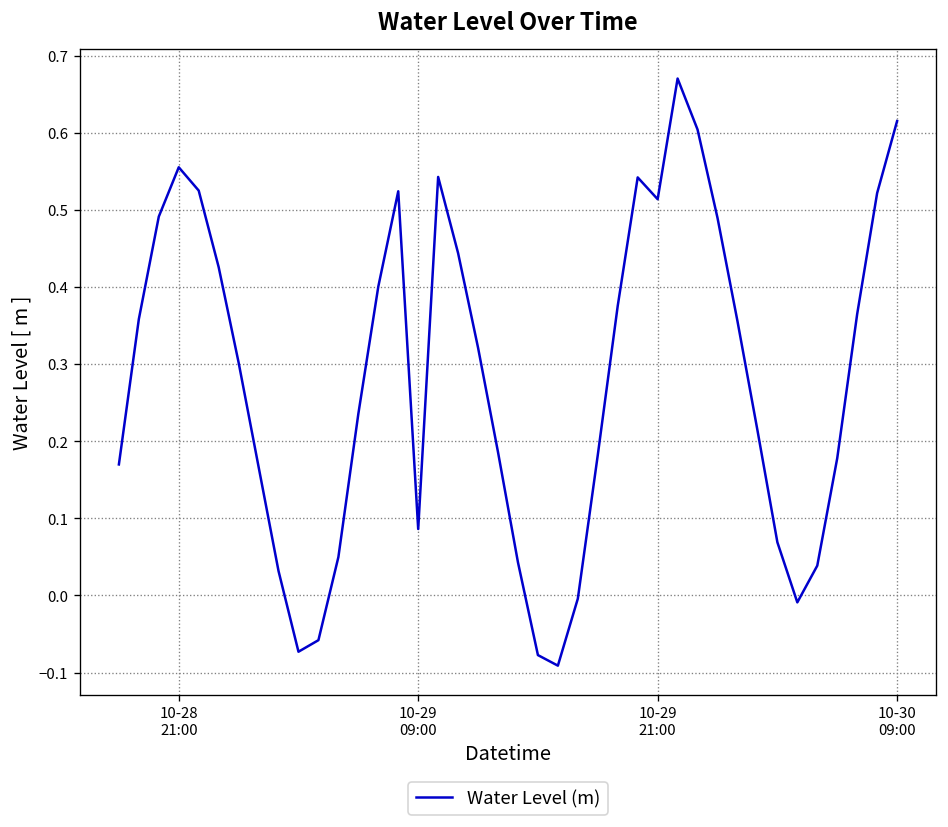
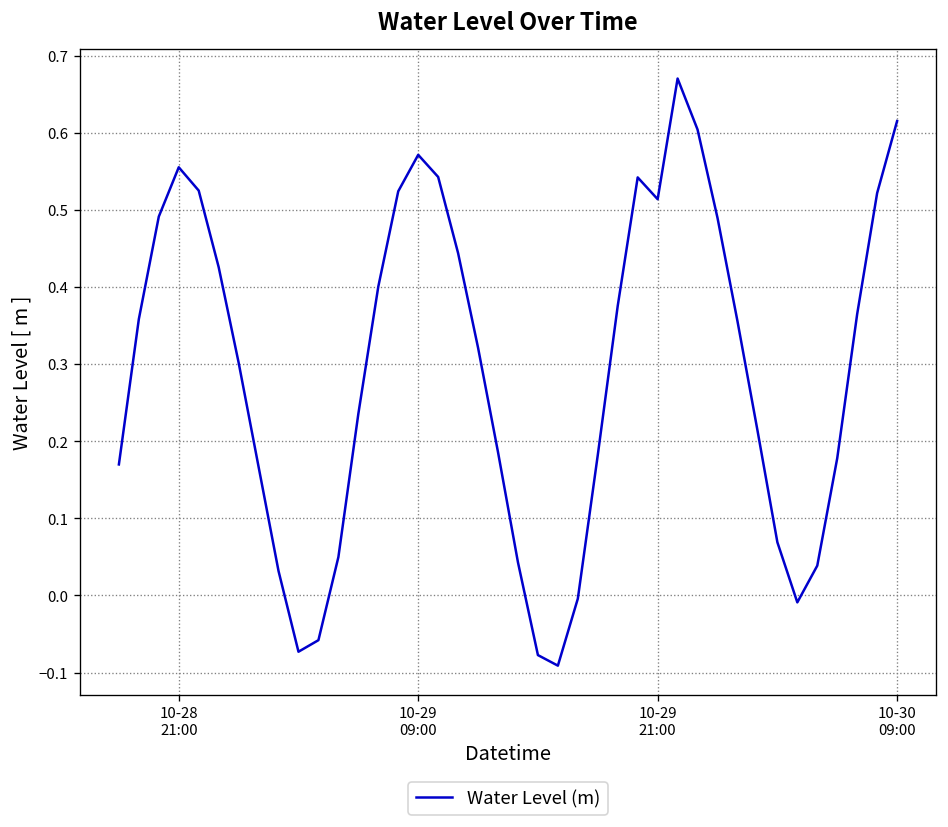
10-29 09:00: 0.09 -> 0.57
